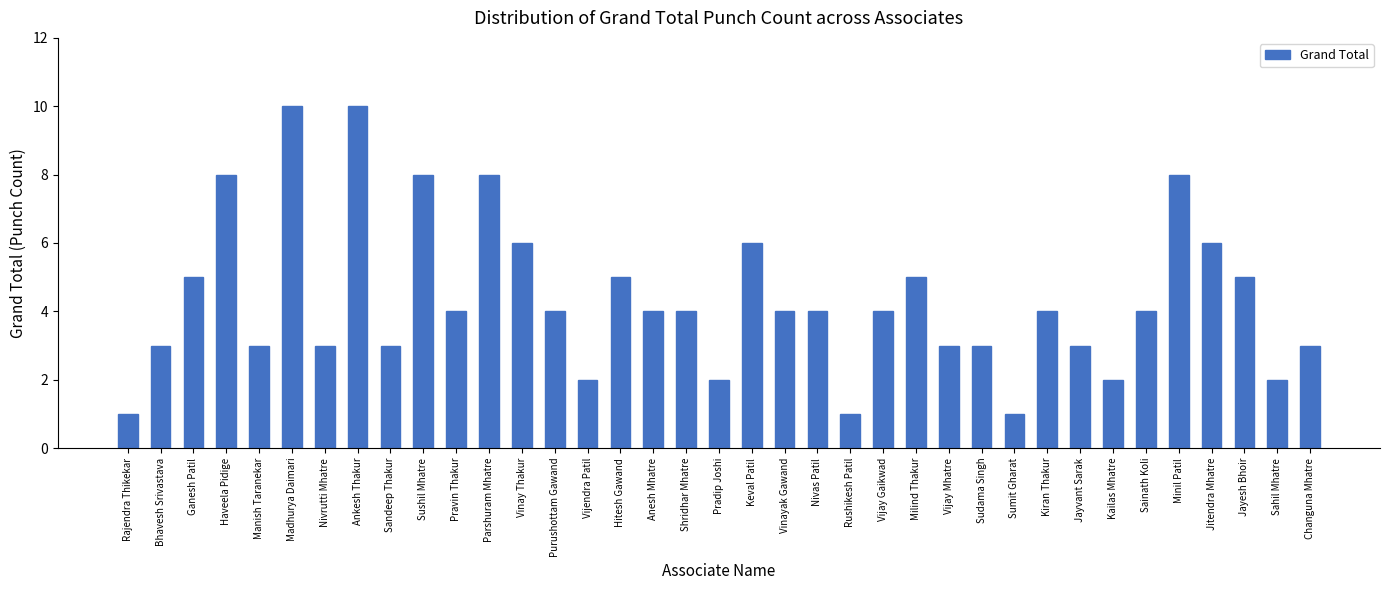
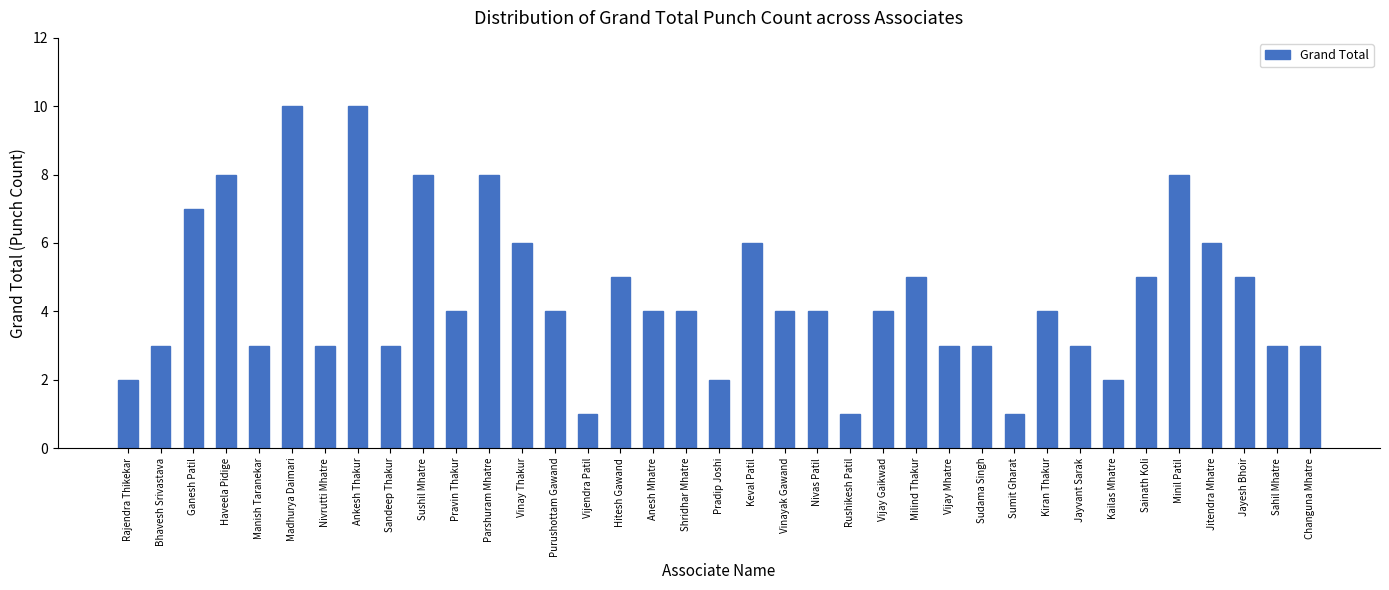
Rajendra Thikekar: 1 -> 2
Ganesh Patil: 5 -> 7
Vijendra Patil: 2 -> 1
Sainath Koli: 4 -> 5
Sahil Mhatre: 2 -> 3
